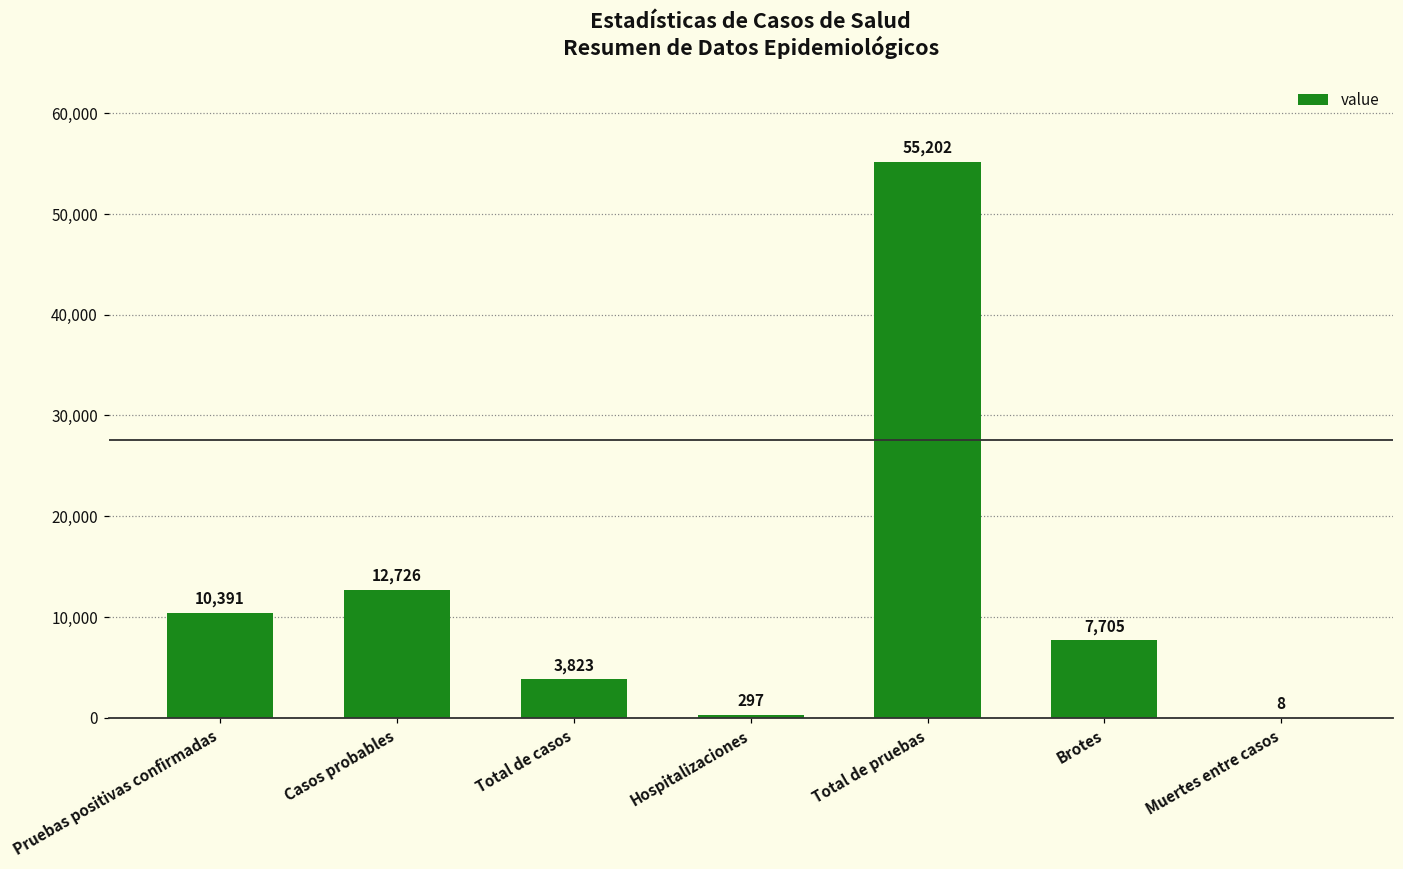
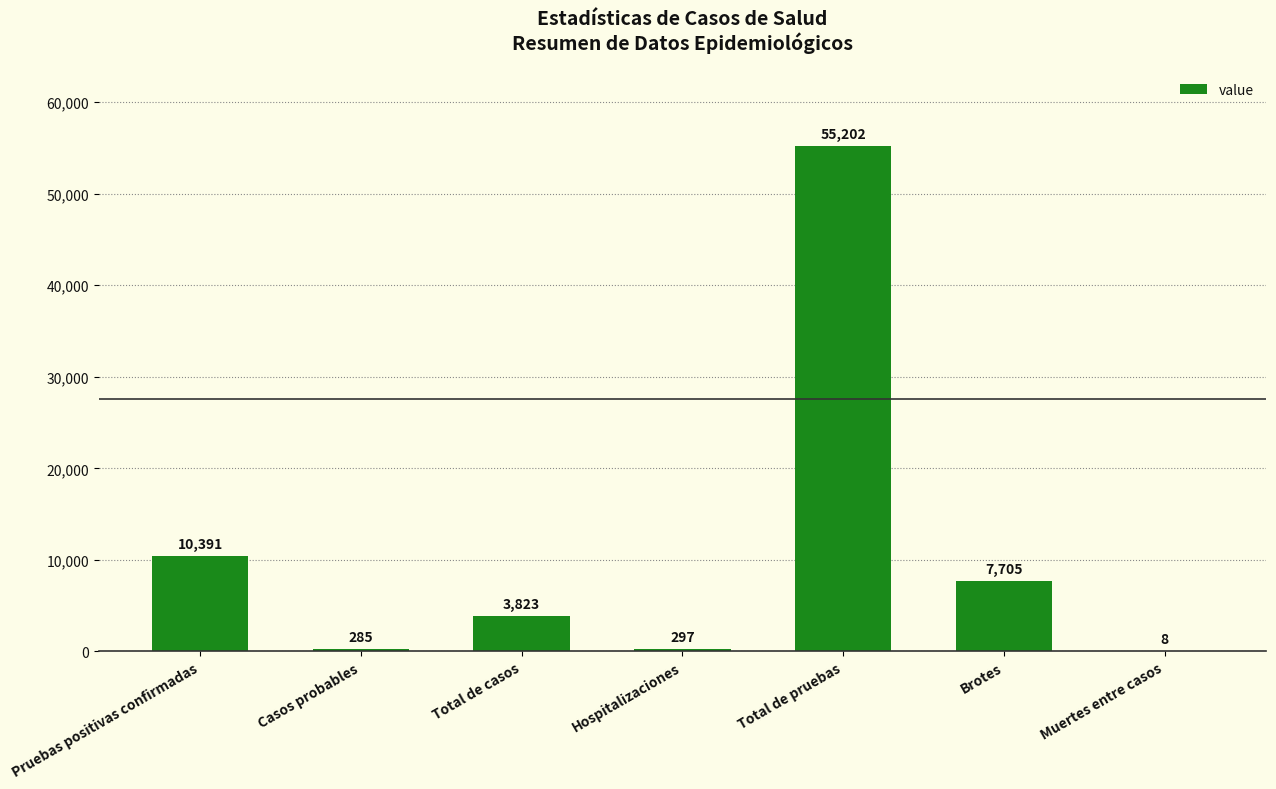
Casos probables: 12,726 -> 285
